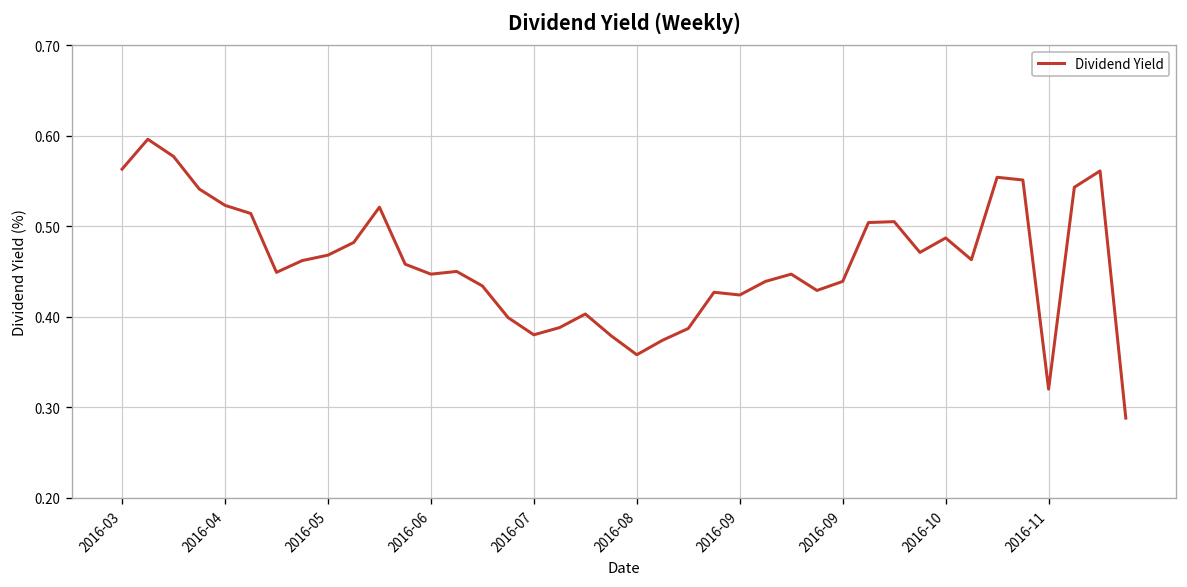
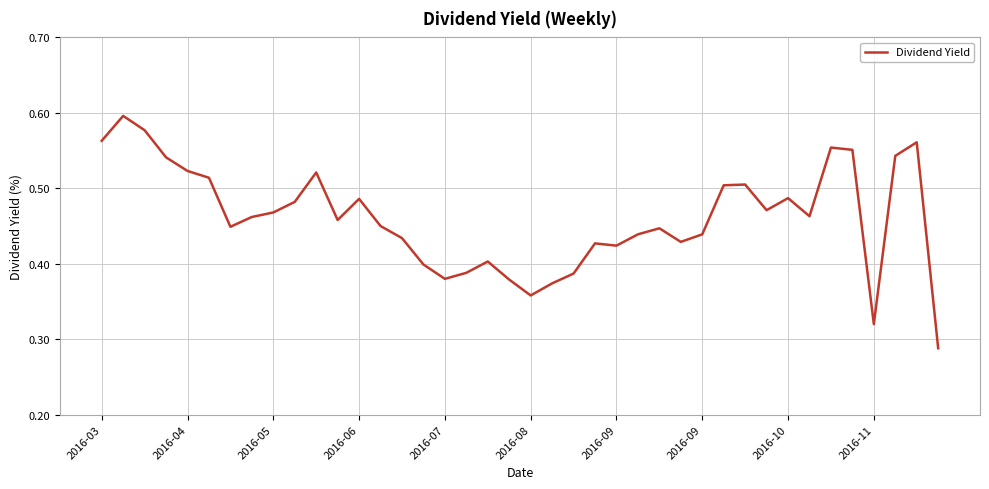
2016-06: 0.45 -> 0.49
